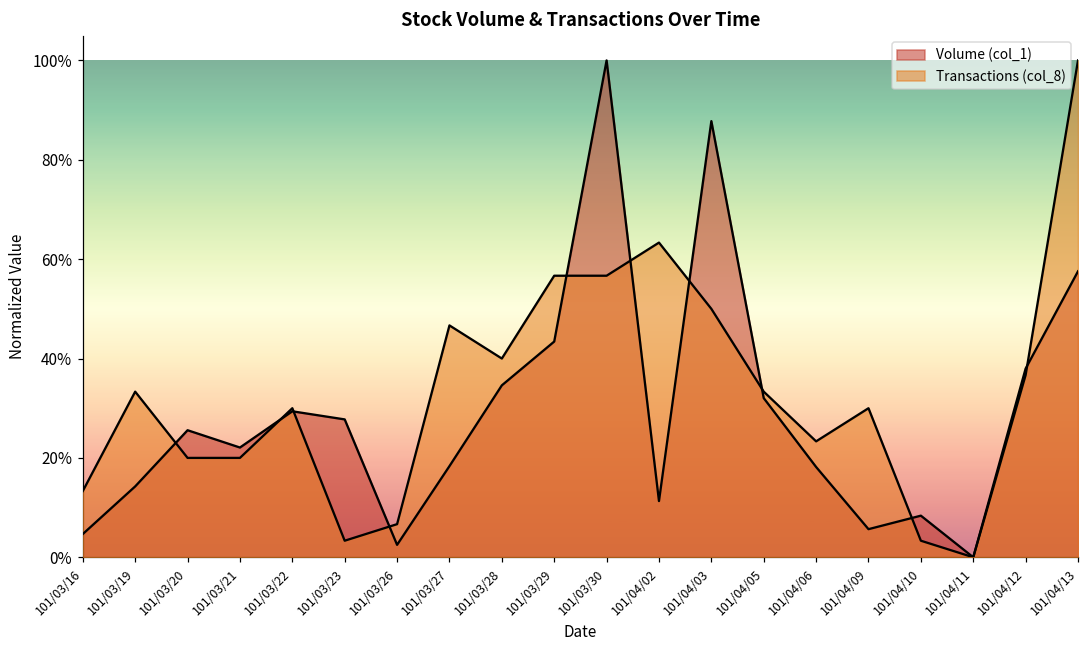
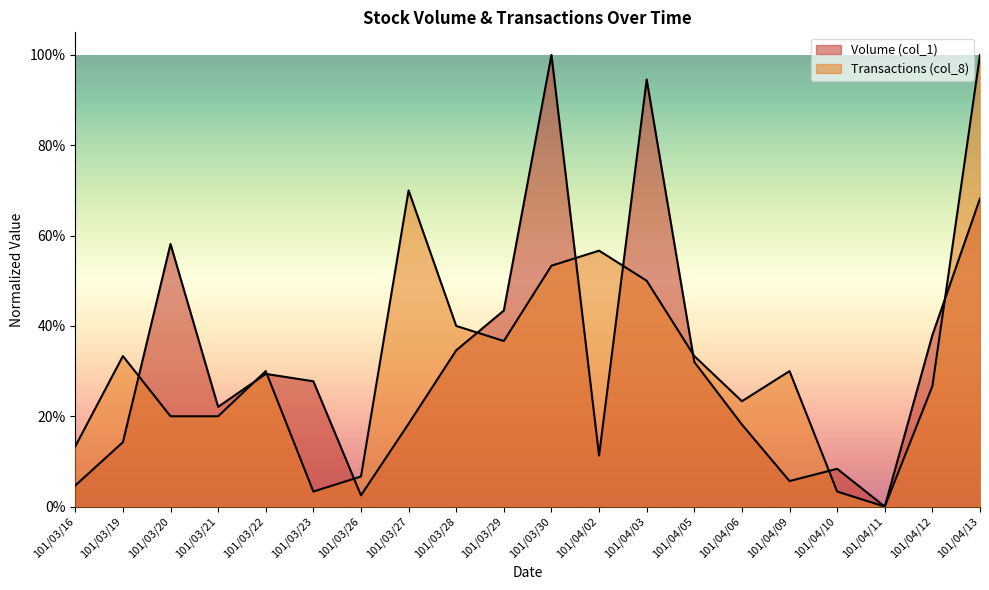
Volume (col_1), 101/03/20: 26% -> 58%
Transactions (col_8), 101/03/27: 47% -> 70%
Transactions (col_8), 101/03/29: 57% -> 37%
Transactions (col_8), 101/03/30: 57% -> 53%
Transactions (col_8), 101/04/02: 63% -> 57%
Volume (col_1), 101/04/03: 88% -> 95%
Transactions (col_8), 101/04/12: 37% -> 27%
Volume (col_1), 101/04/13: 58% -> 68%
